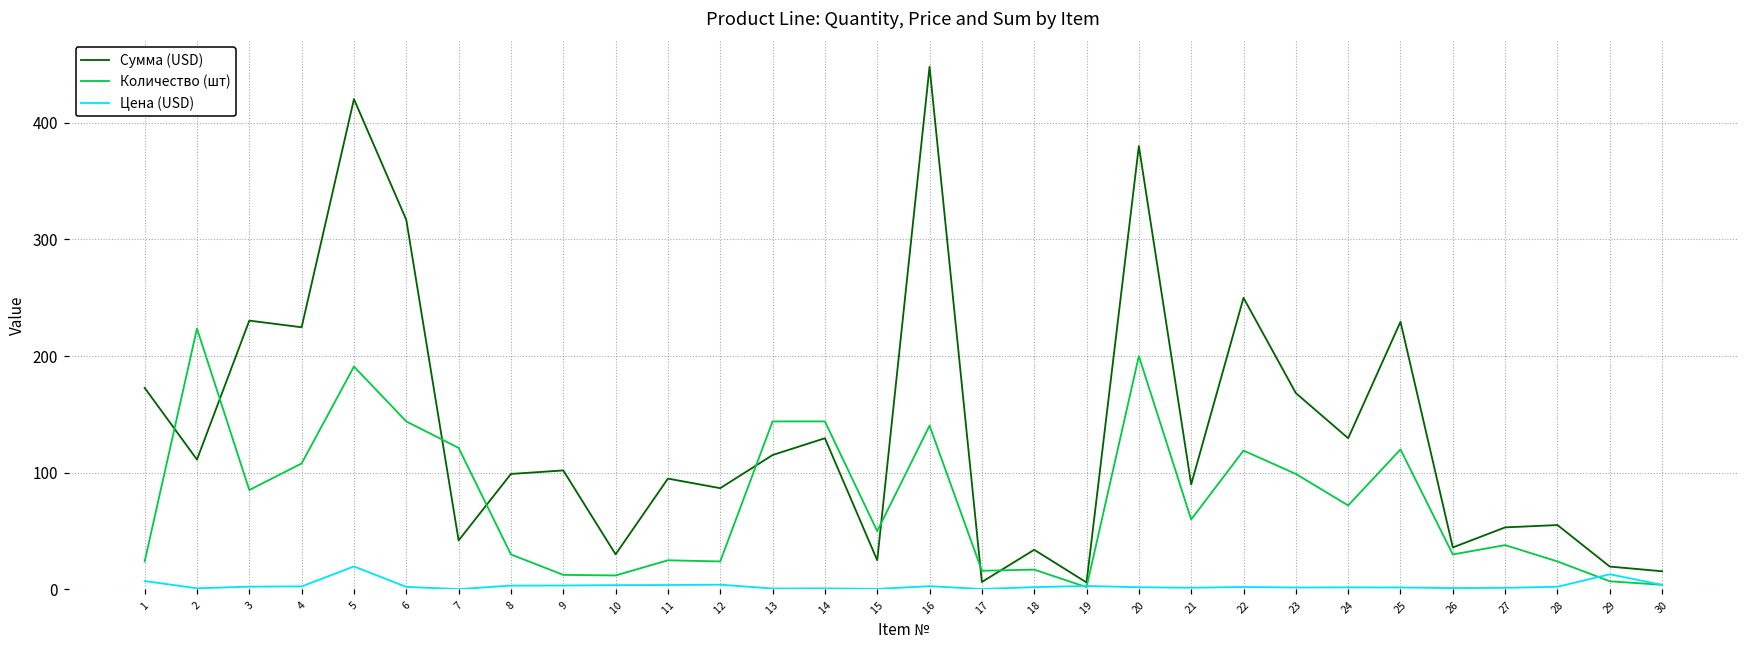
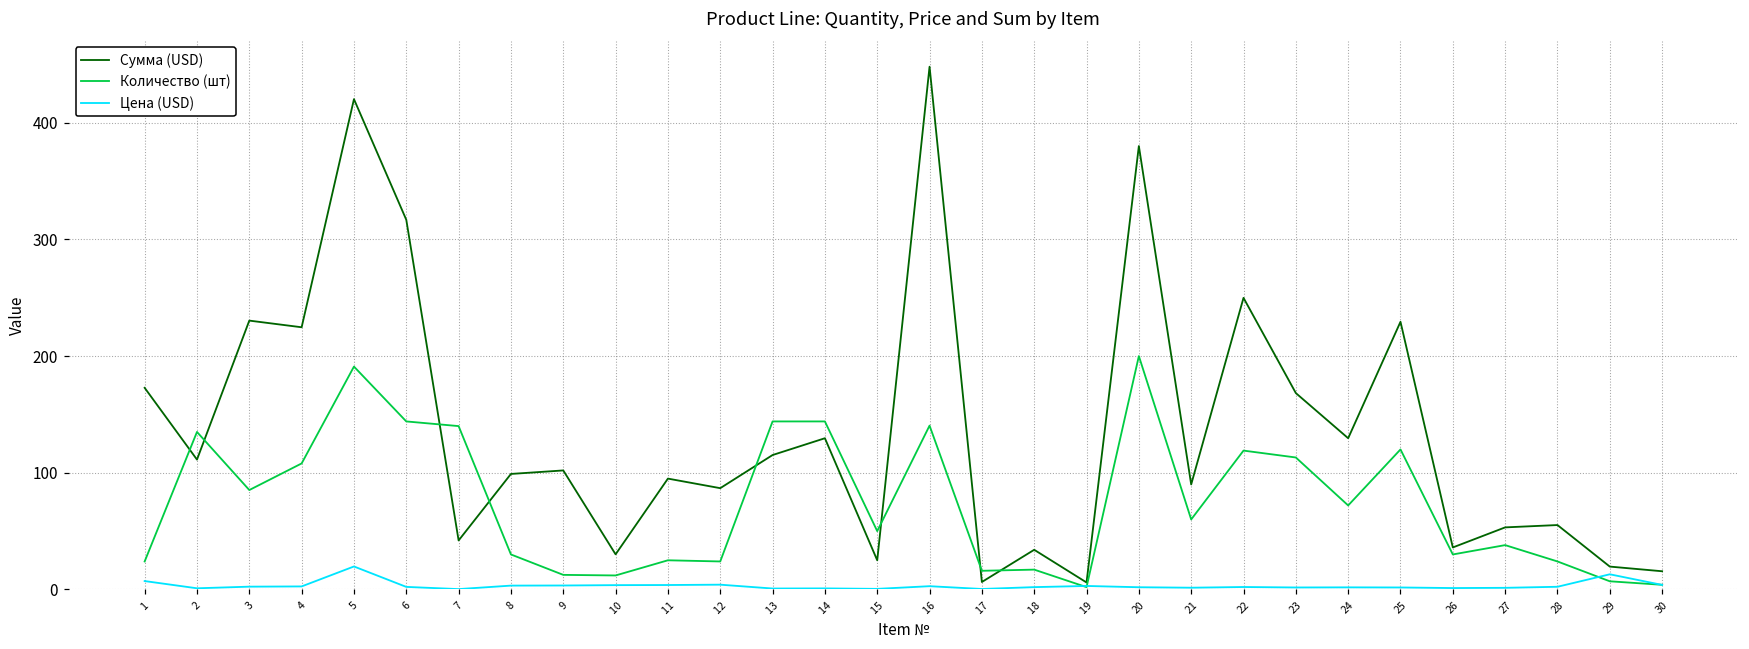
Количество (шт), 2: 224 -> 135
Количество (шт), 7: 121 -> 140
Количество (шт), 23: 99 -> 113
